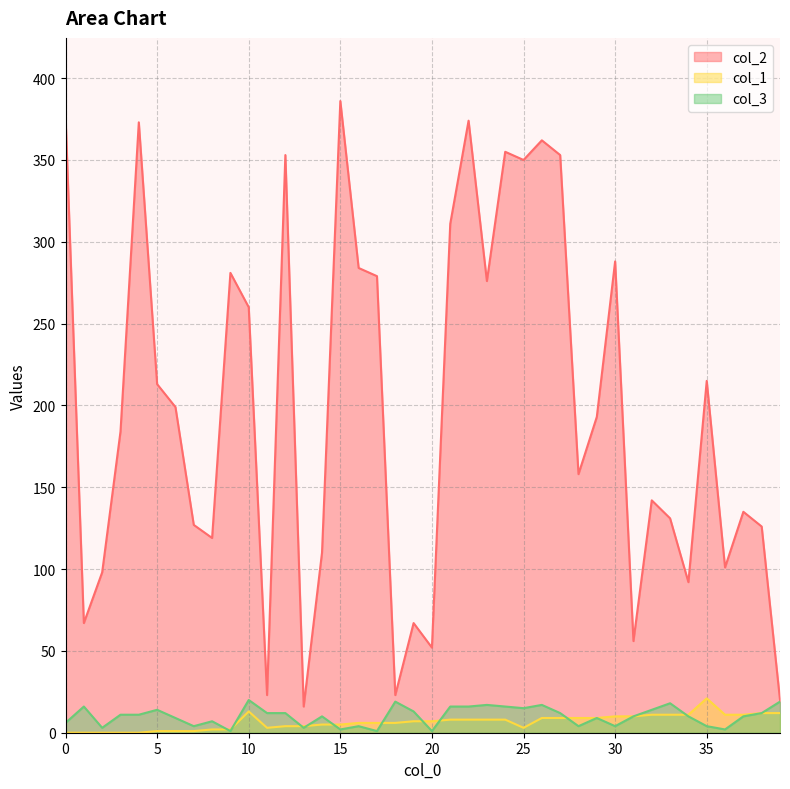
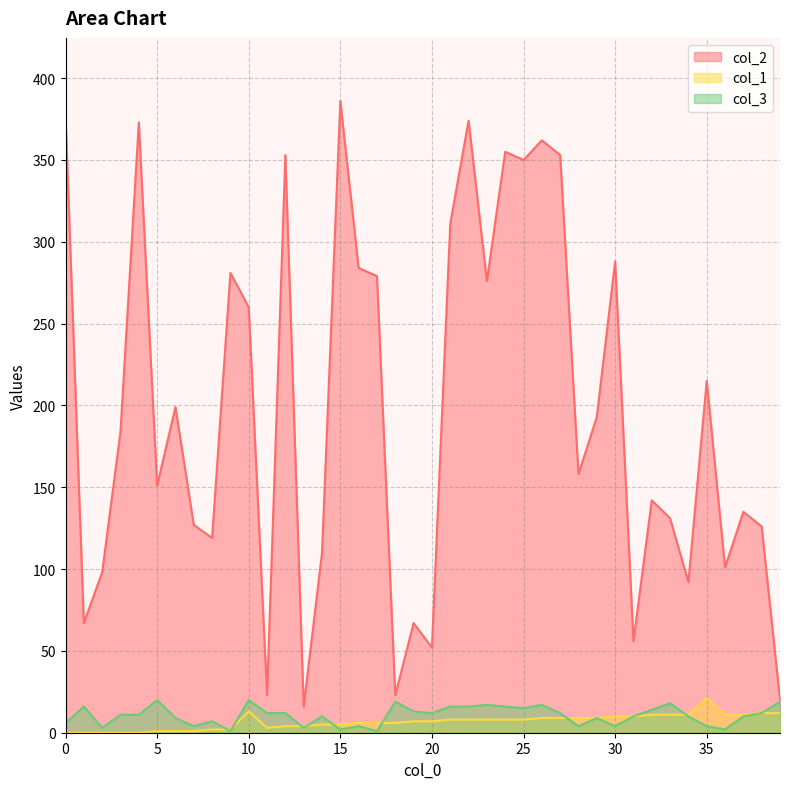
col_2, 5: 213 -> 151
col_3, 5: 14 -> 20
col_3, 20: 1 -> 12
col_1, 25: 3 -> 8
